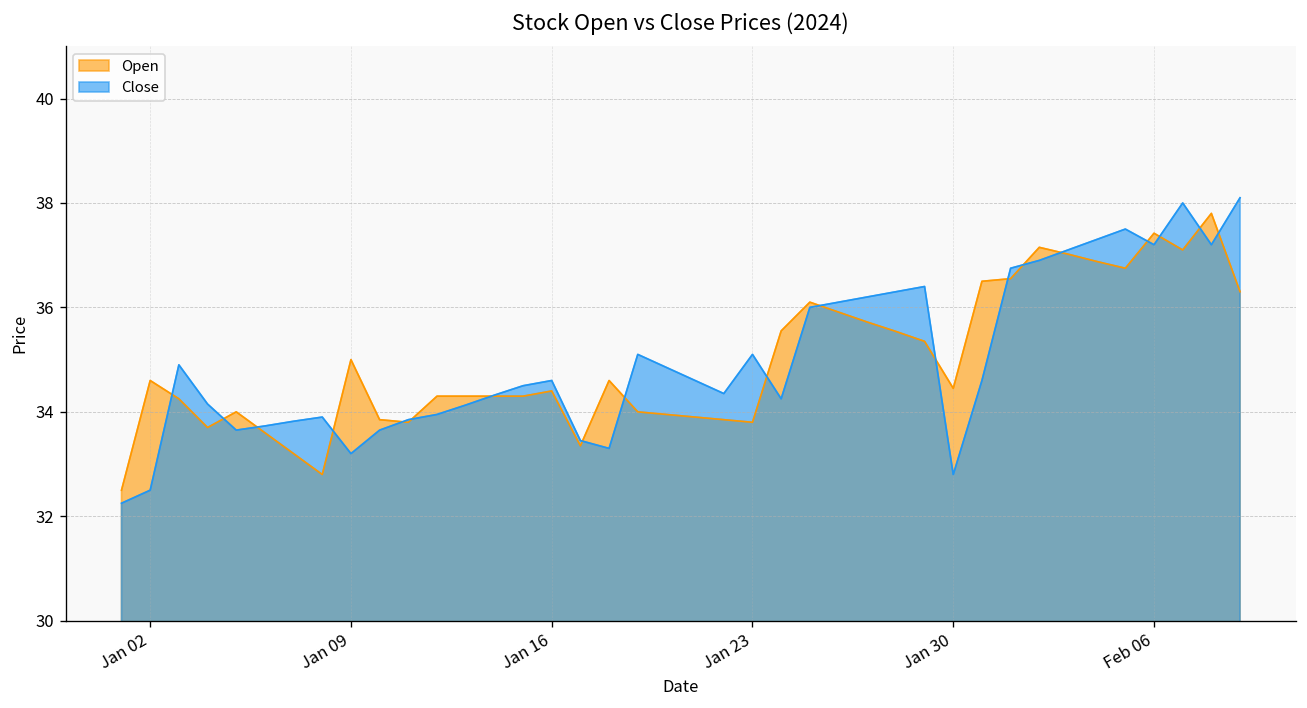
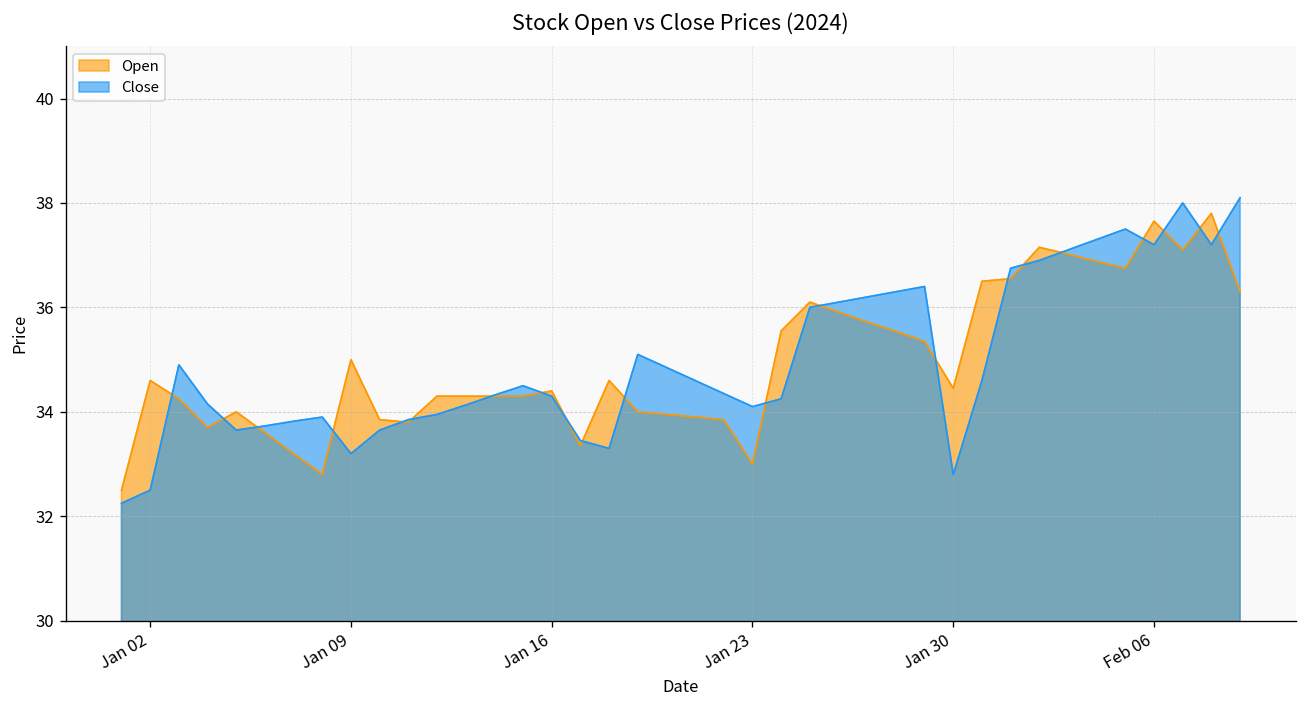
Close, Jan 16: 34.6 -> 34.3
Open, Jan 23: 33.8 -> 33.0
Close, Jan 23: 35.1 -> 34.1
Open, Feb 06: 37.4 -> 37.7
